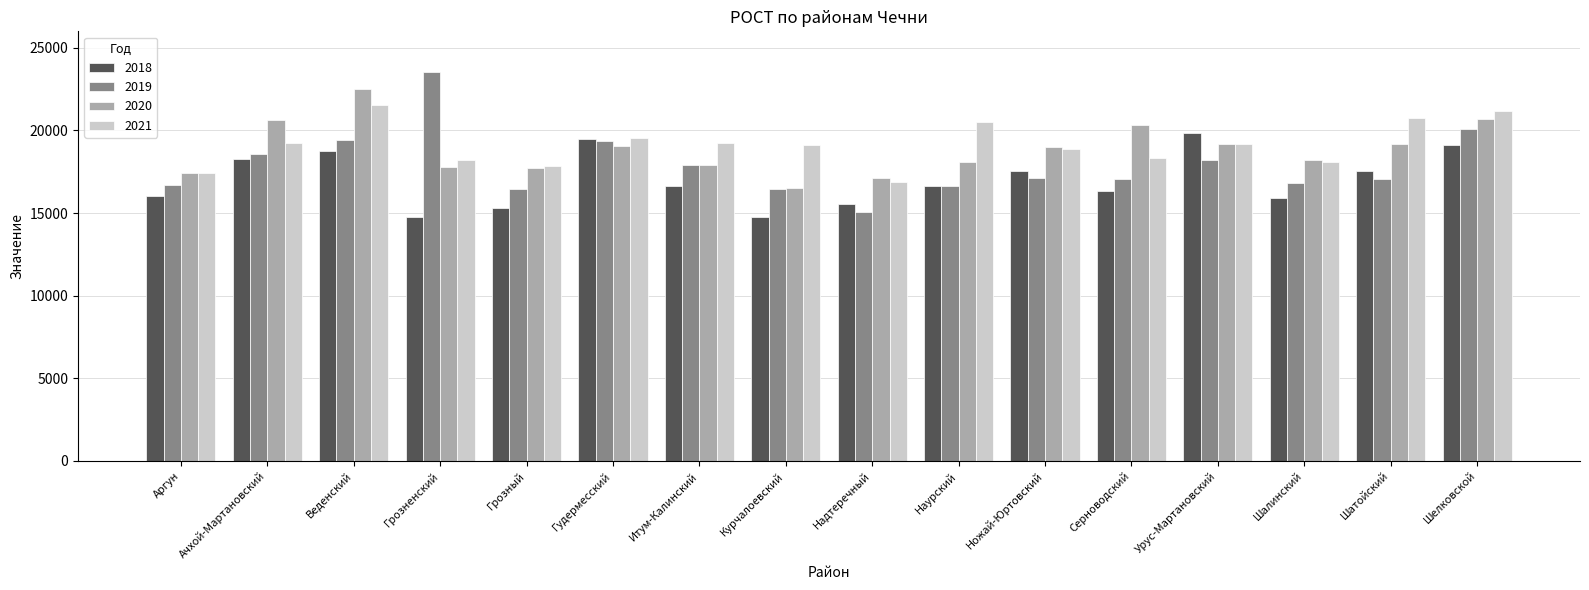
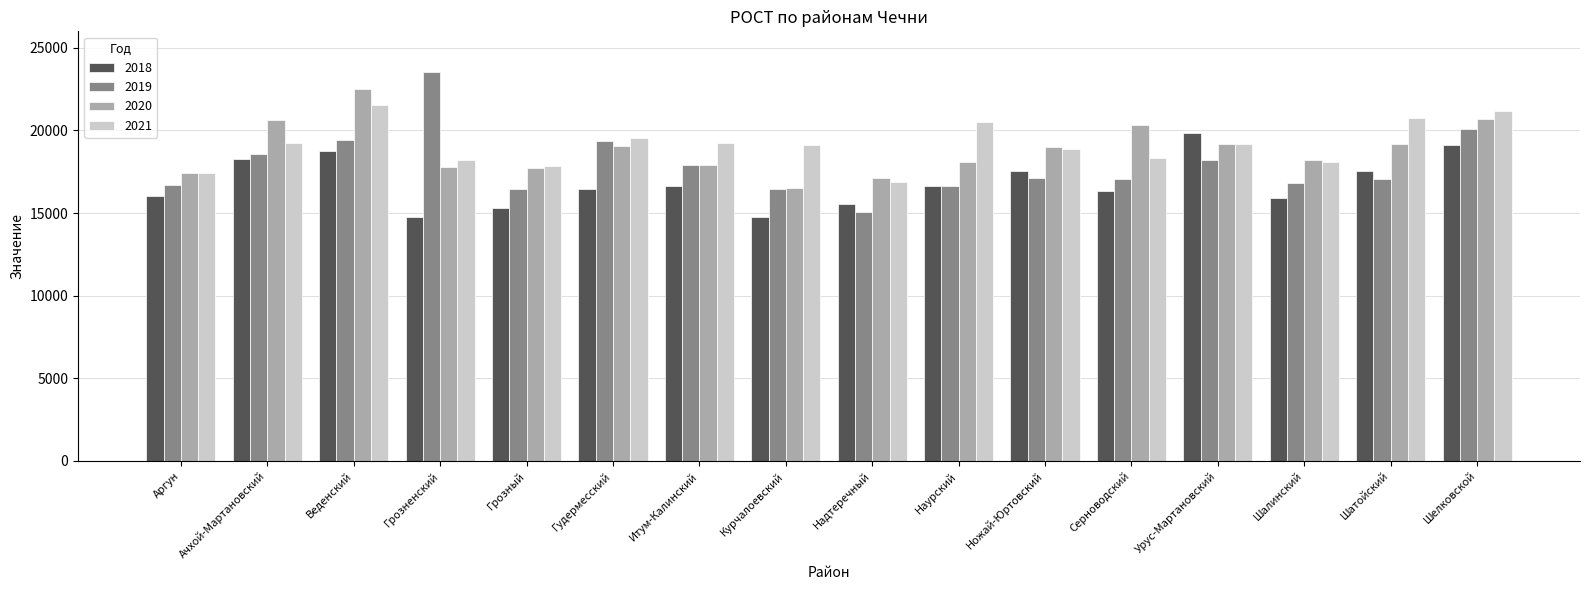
2018, Гудермесский: 19500 -> 16400
